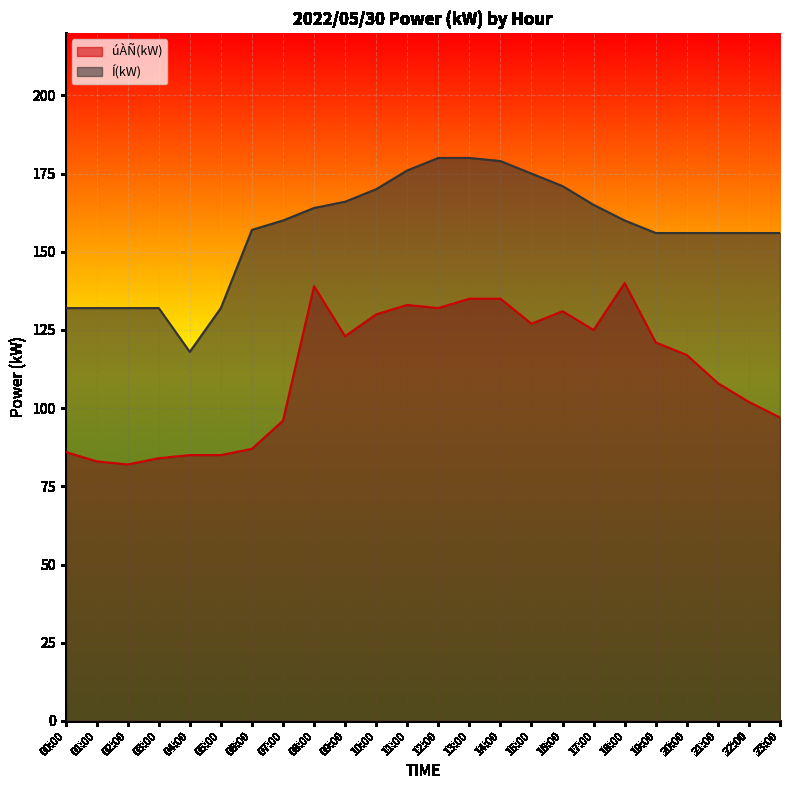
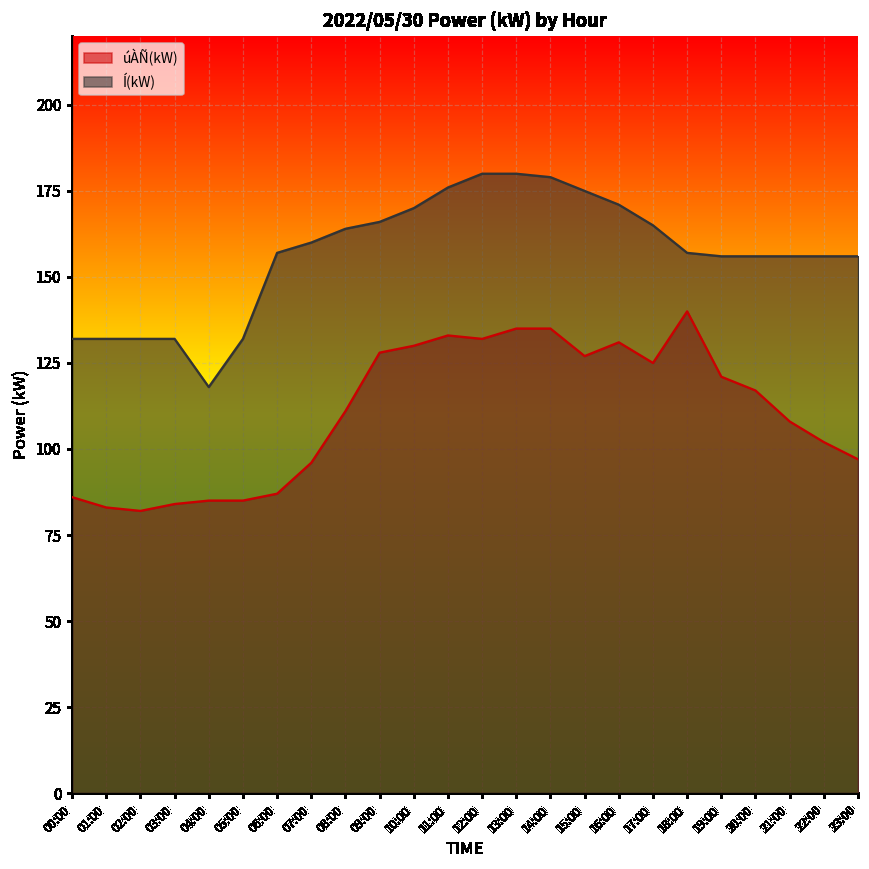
úÀÑ(kW), 08:00: 139 -> 111
úÀÑ(kW), 09:00: 123 -> 128
Í(kW), 18:00: 160 -> 157
